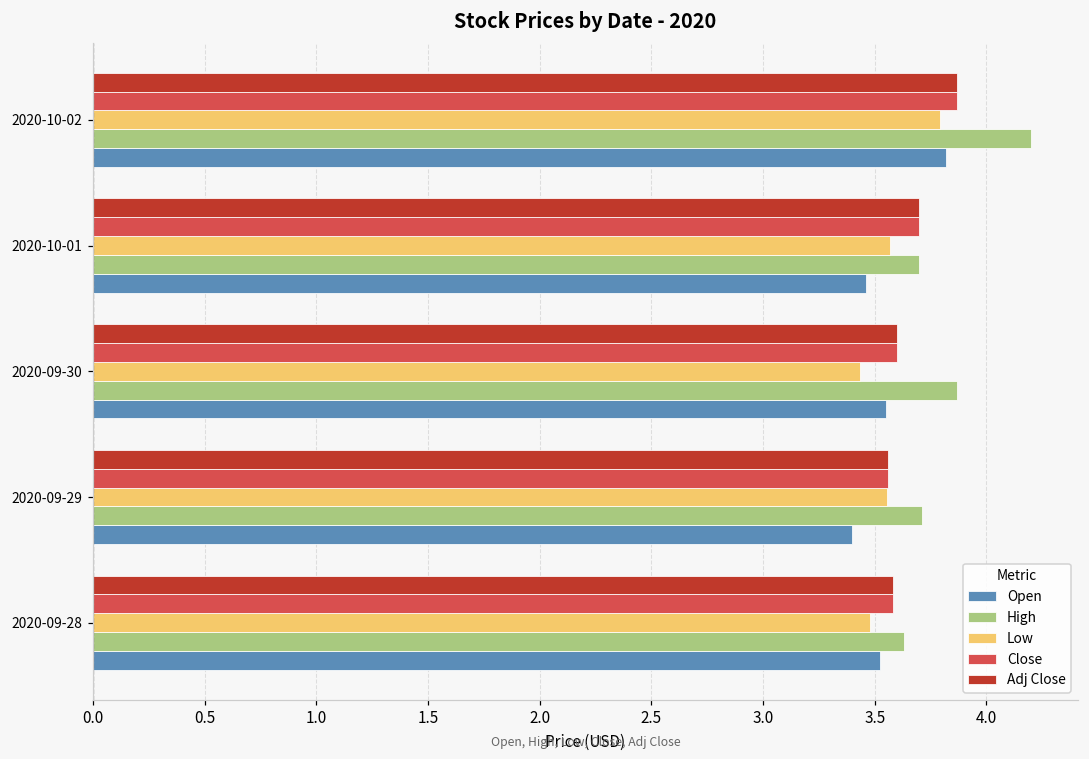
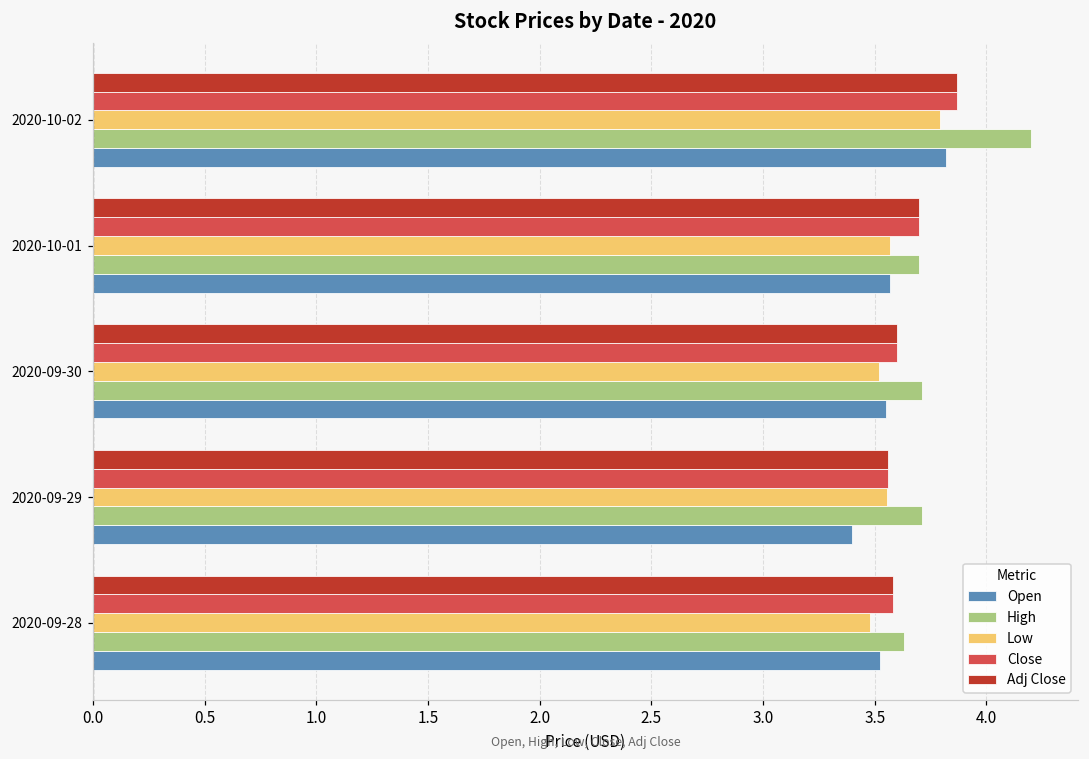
Open, 2020-10-01: 3.46 -> 3.57
Low, 2020-09-30: 3.43 -> 3.52
High, 2020-09-30: 3.87 -> 3.71
